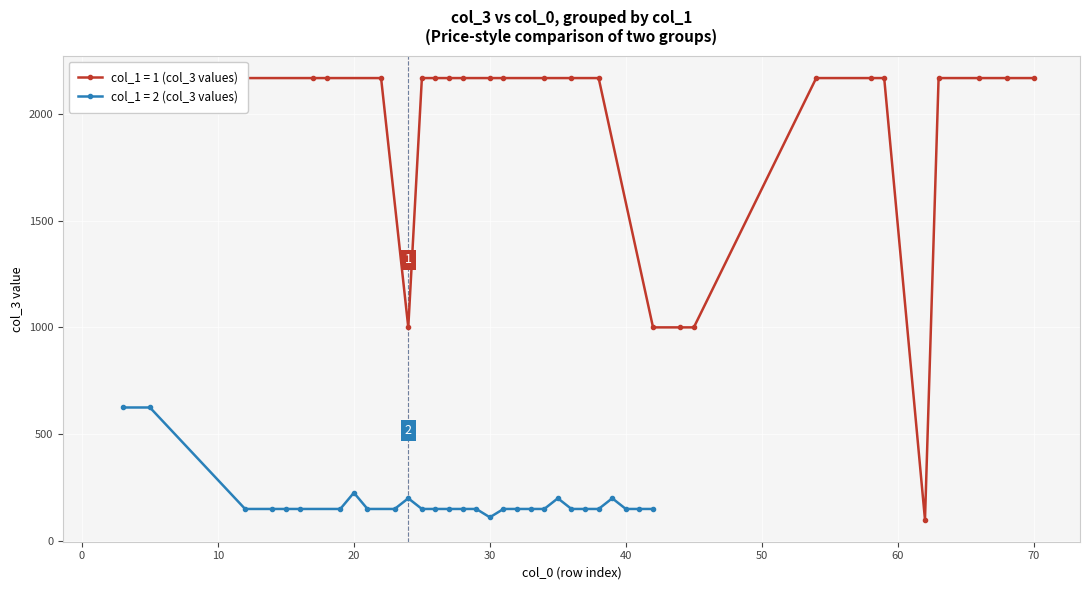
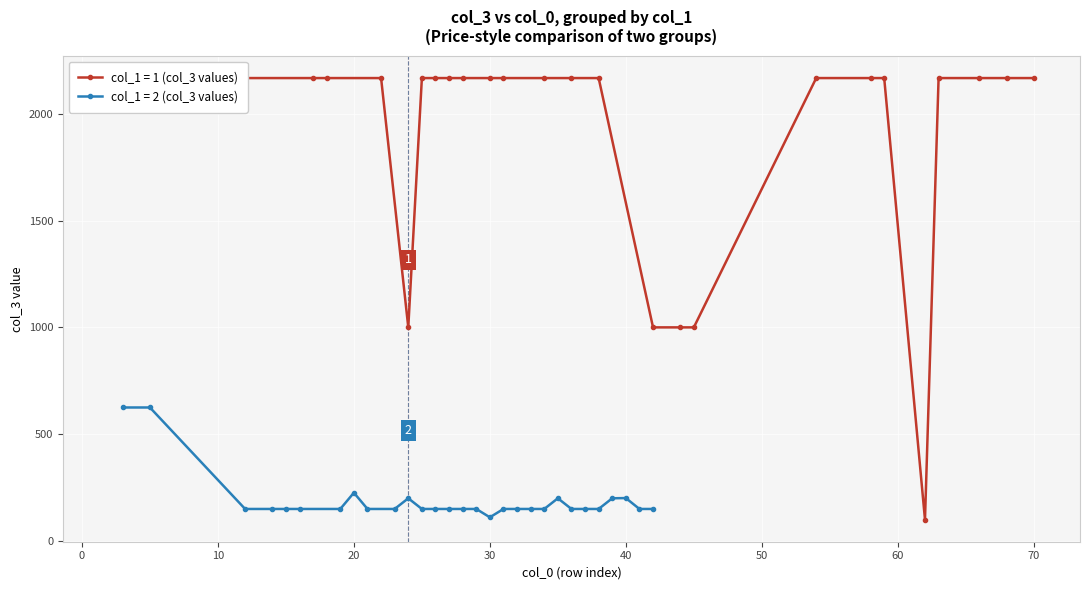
col_1 = 2 (col_3 values), 40: 150 -> 200
